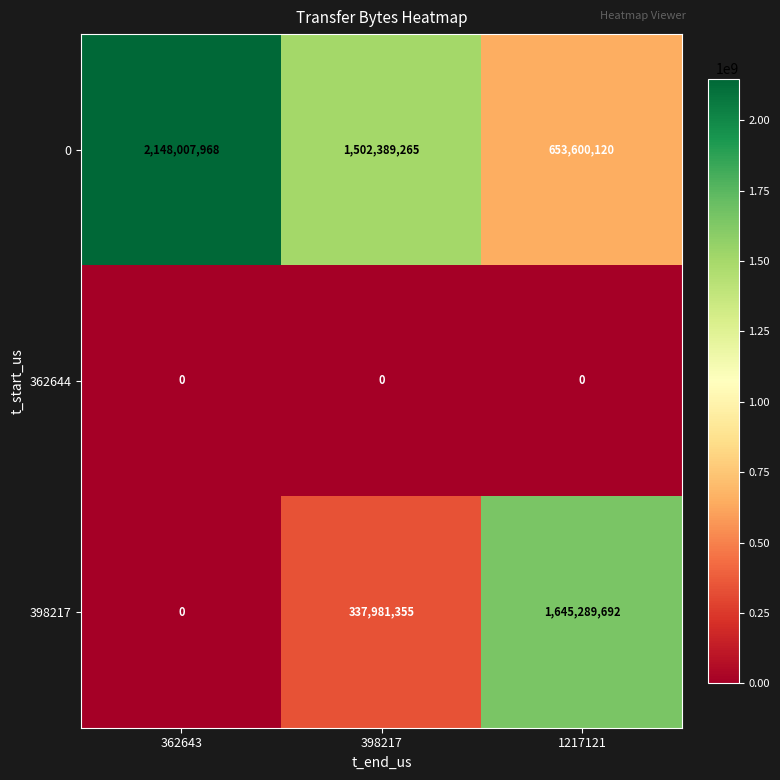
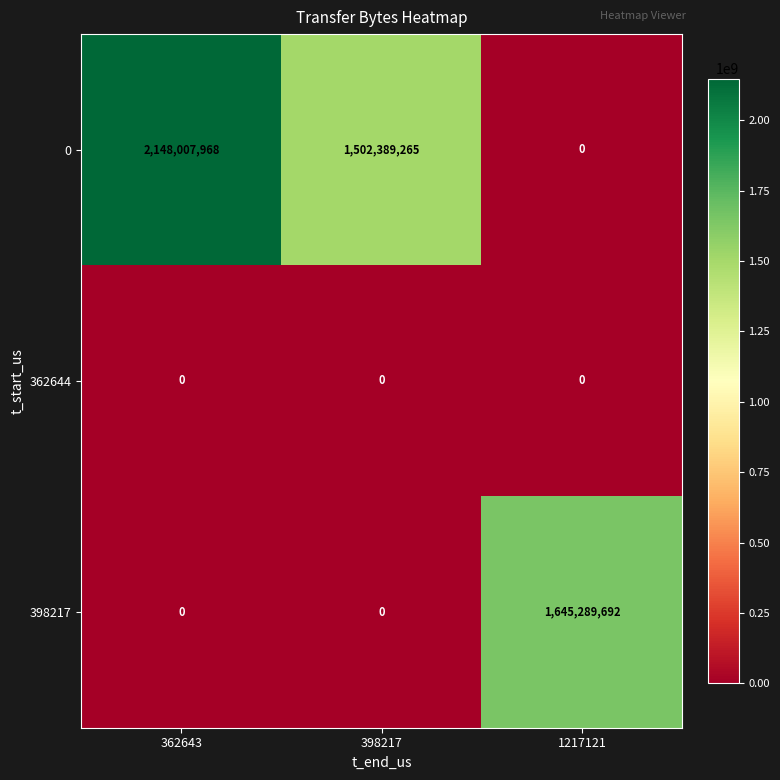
0, 1217121: 653,600,120 -> 0
398217, 398217: 337,981,355 -> 0
